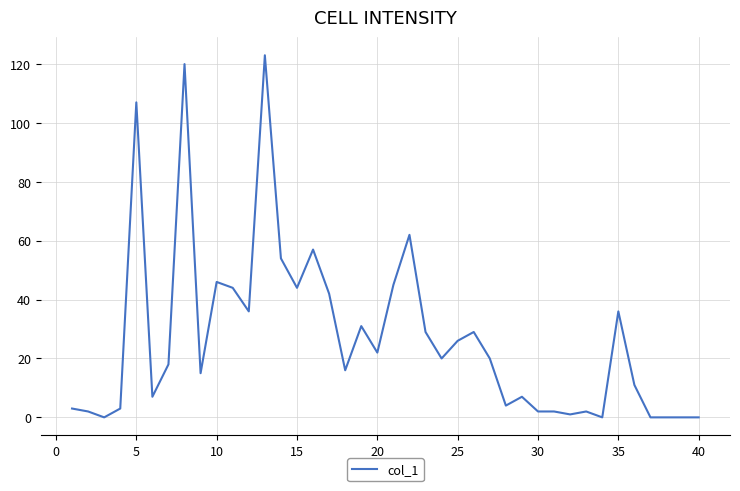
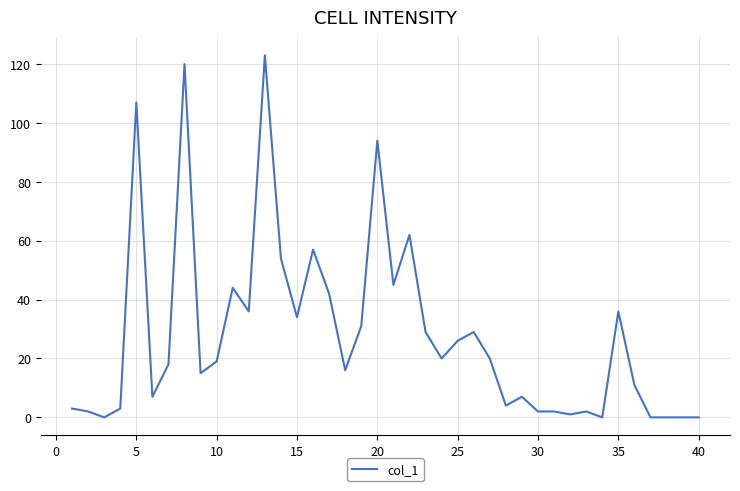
10: 46 -> 19
15: 44 -> 34
20: 22 -> 94
